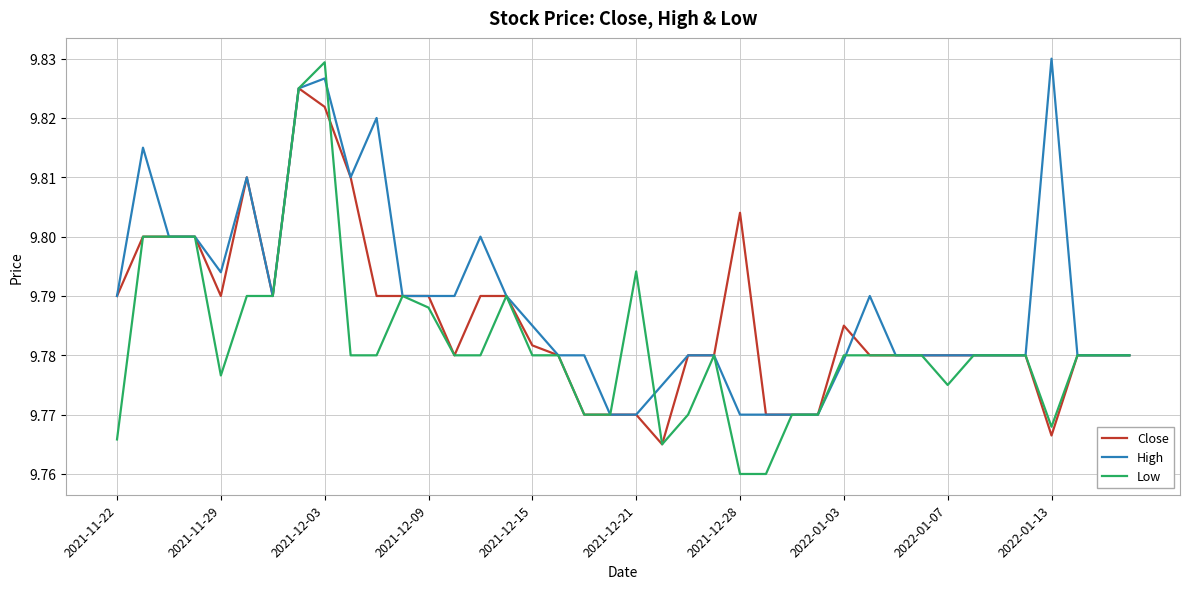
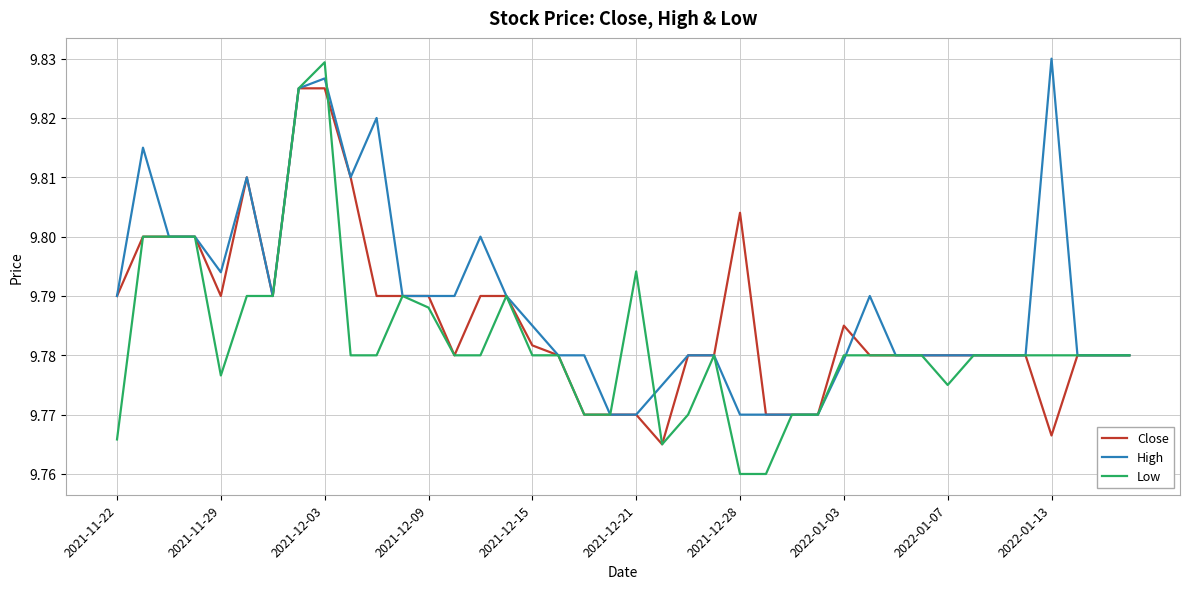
Close, 2021-12-03: 9.822 -> 9.825
Low, 2022-01-13: 9.768 -> 9.780
